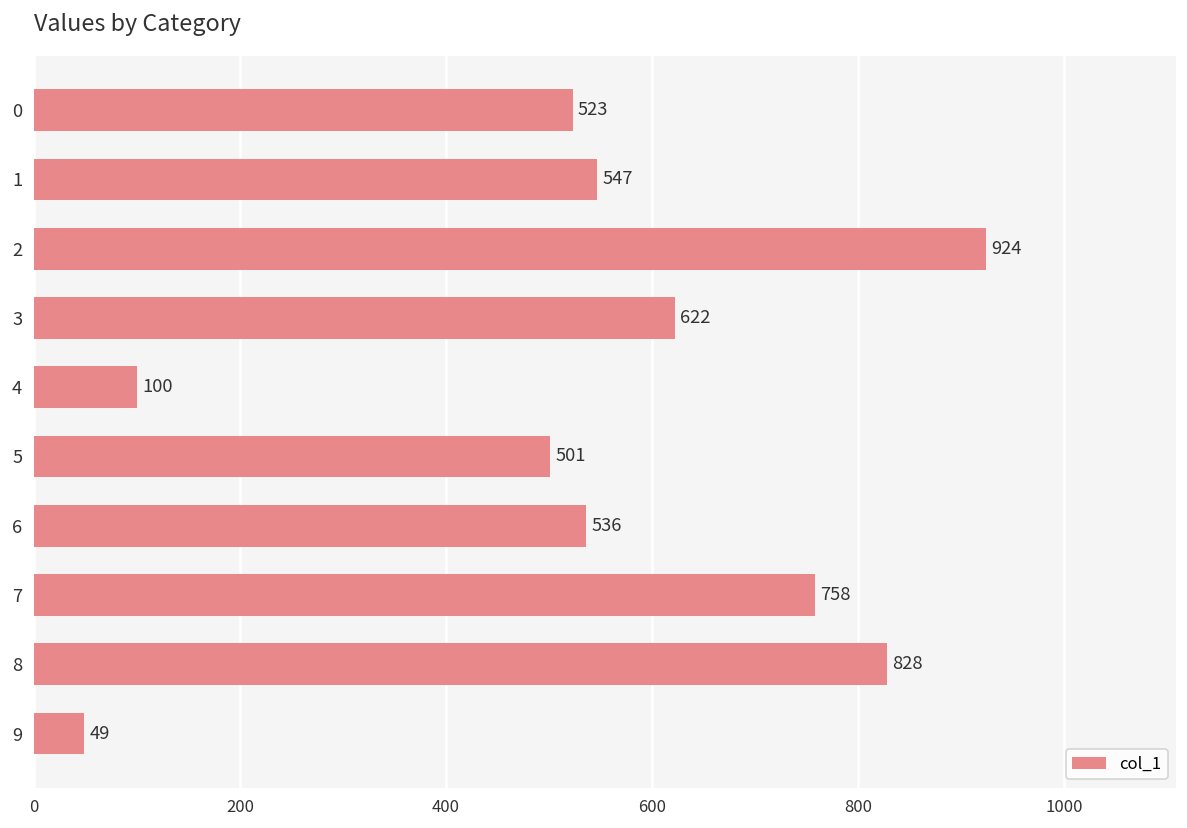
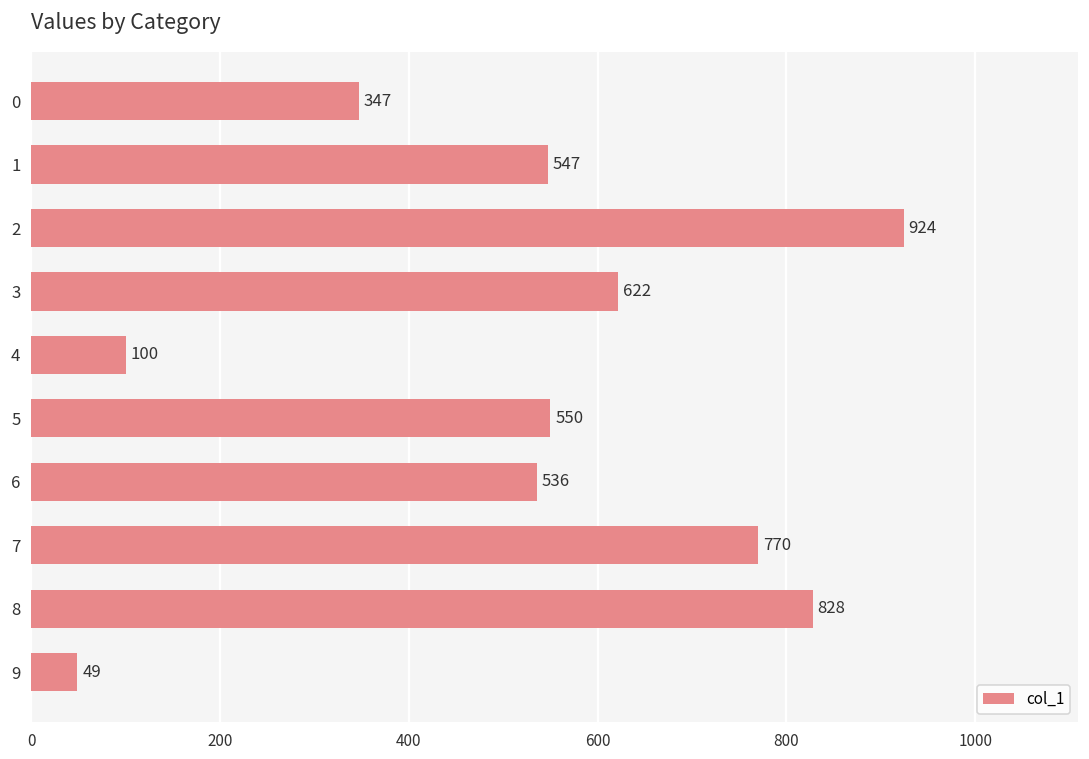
0: 523 -> 347
5: 501 -> 550
7: 758 -> 770
